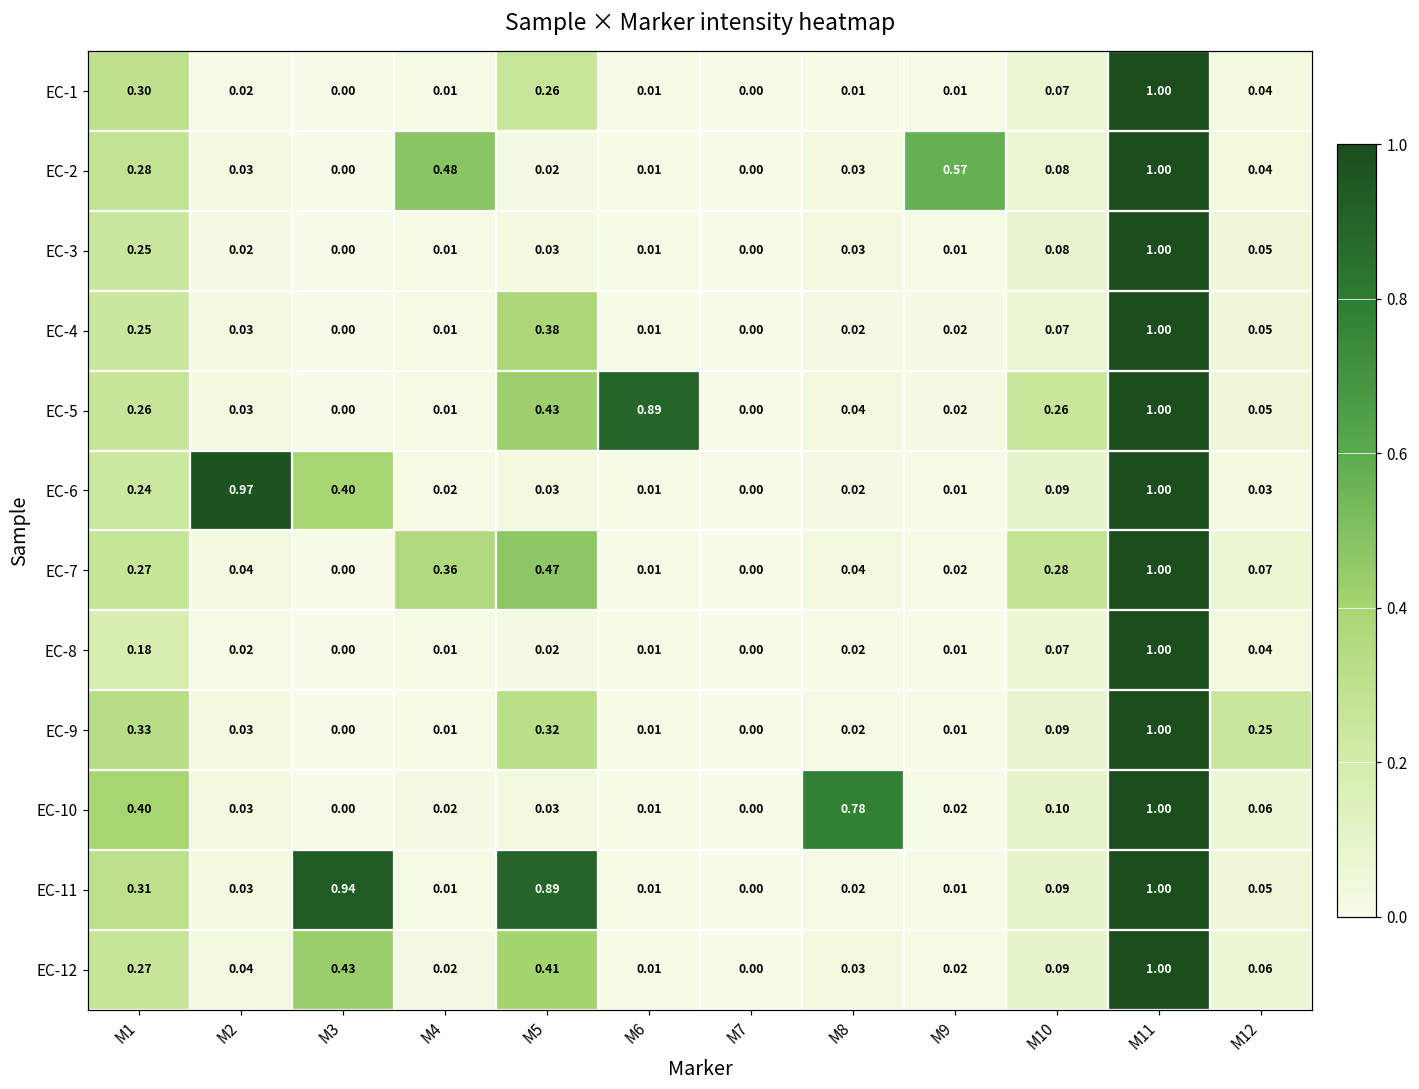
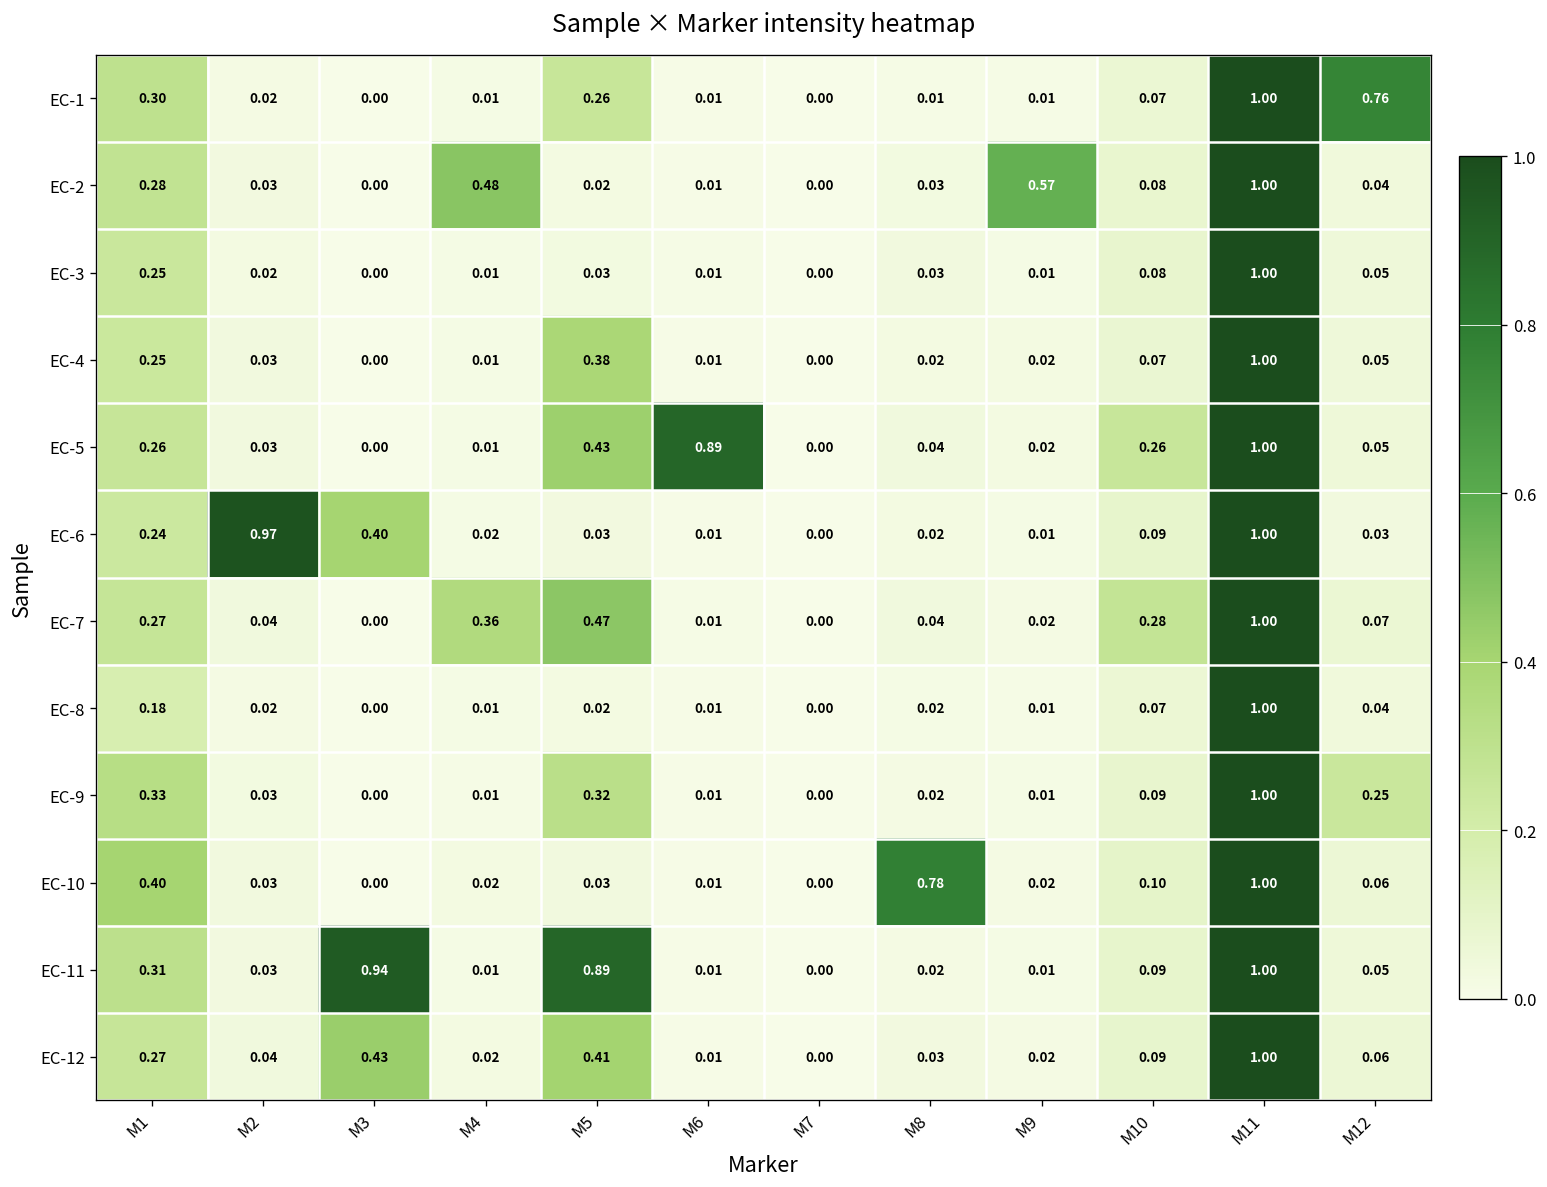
EC-1, M12: 0.04 -> 0.76
